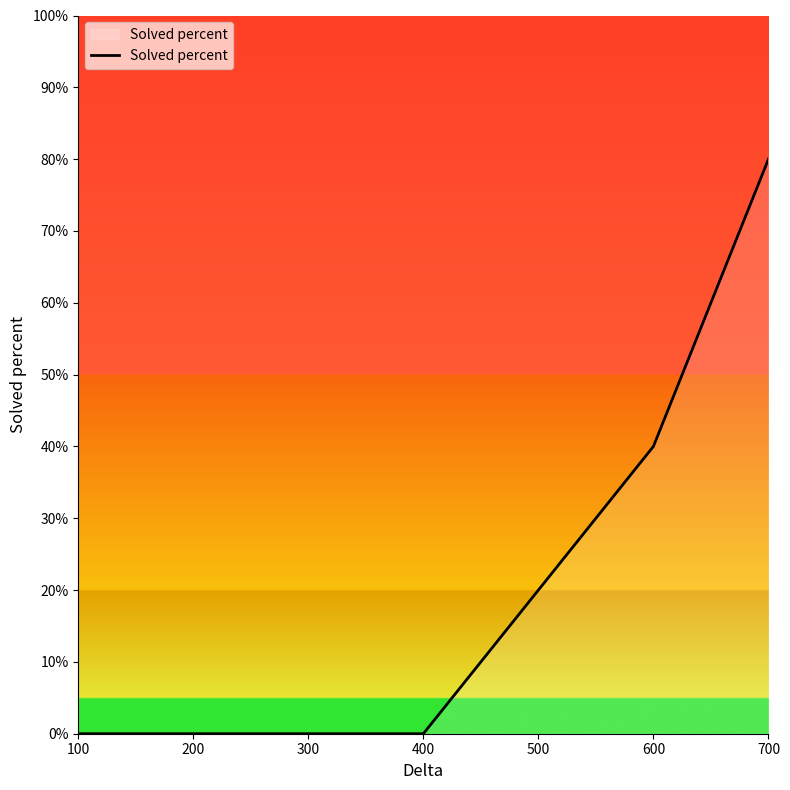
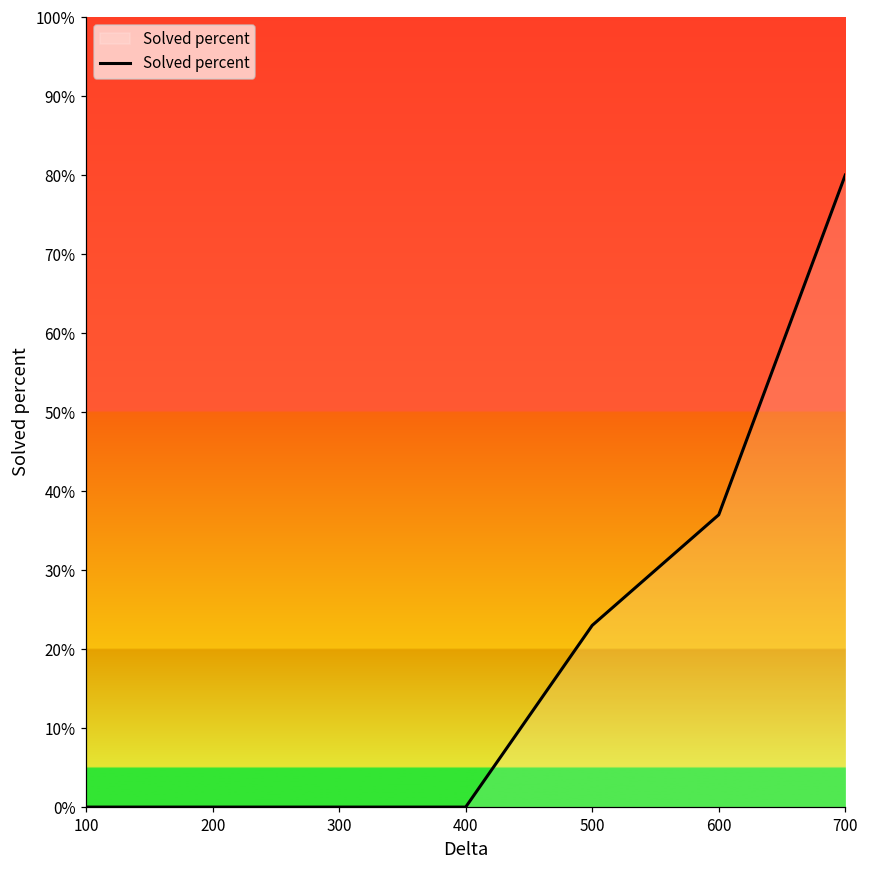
500: 20% -> 23%
600: 40% -> 37%
